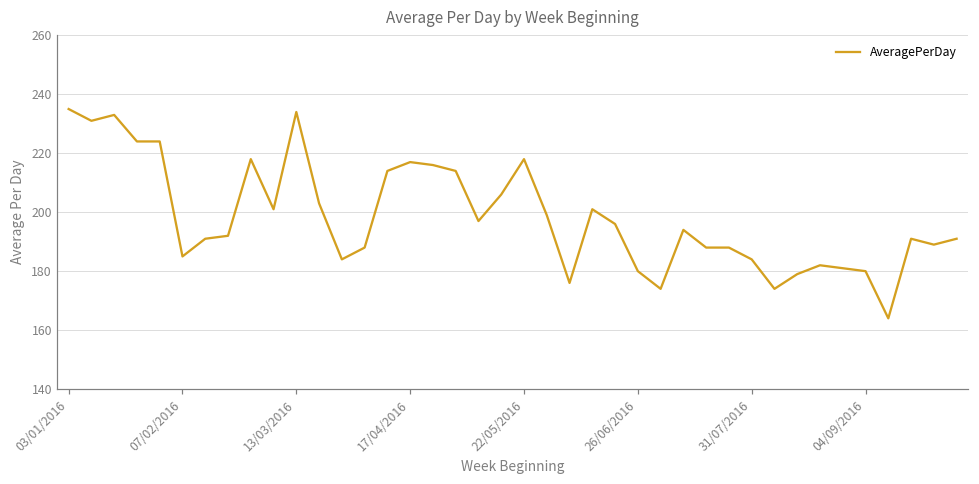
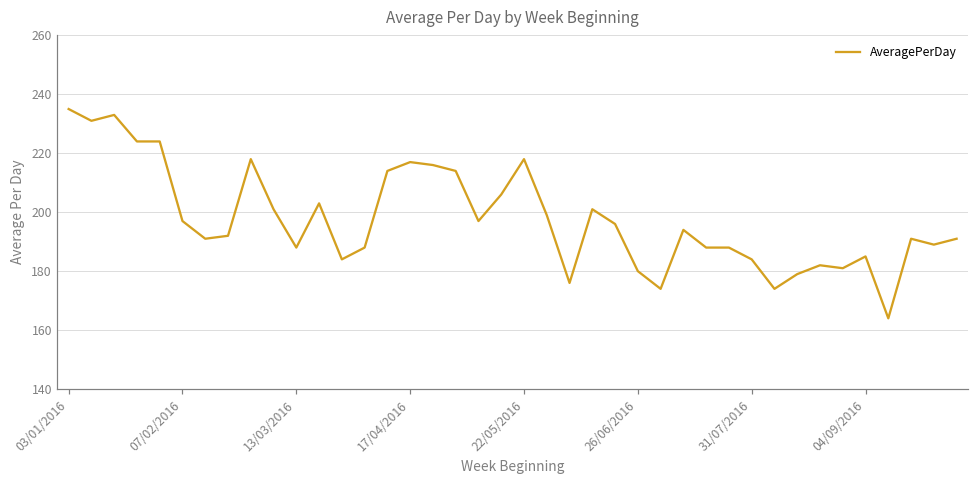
07/02/2016: 185 -> 197
13/03/2016: 234 -> 188
04/09/2016: 180 -> 185
